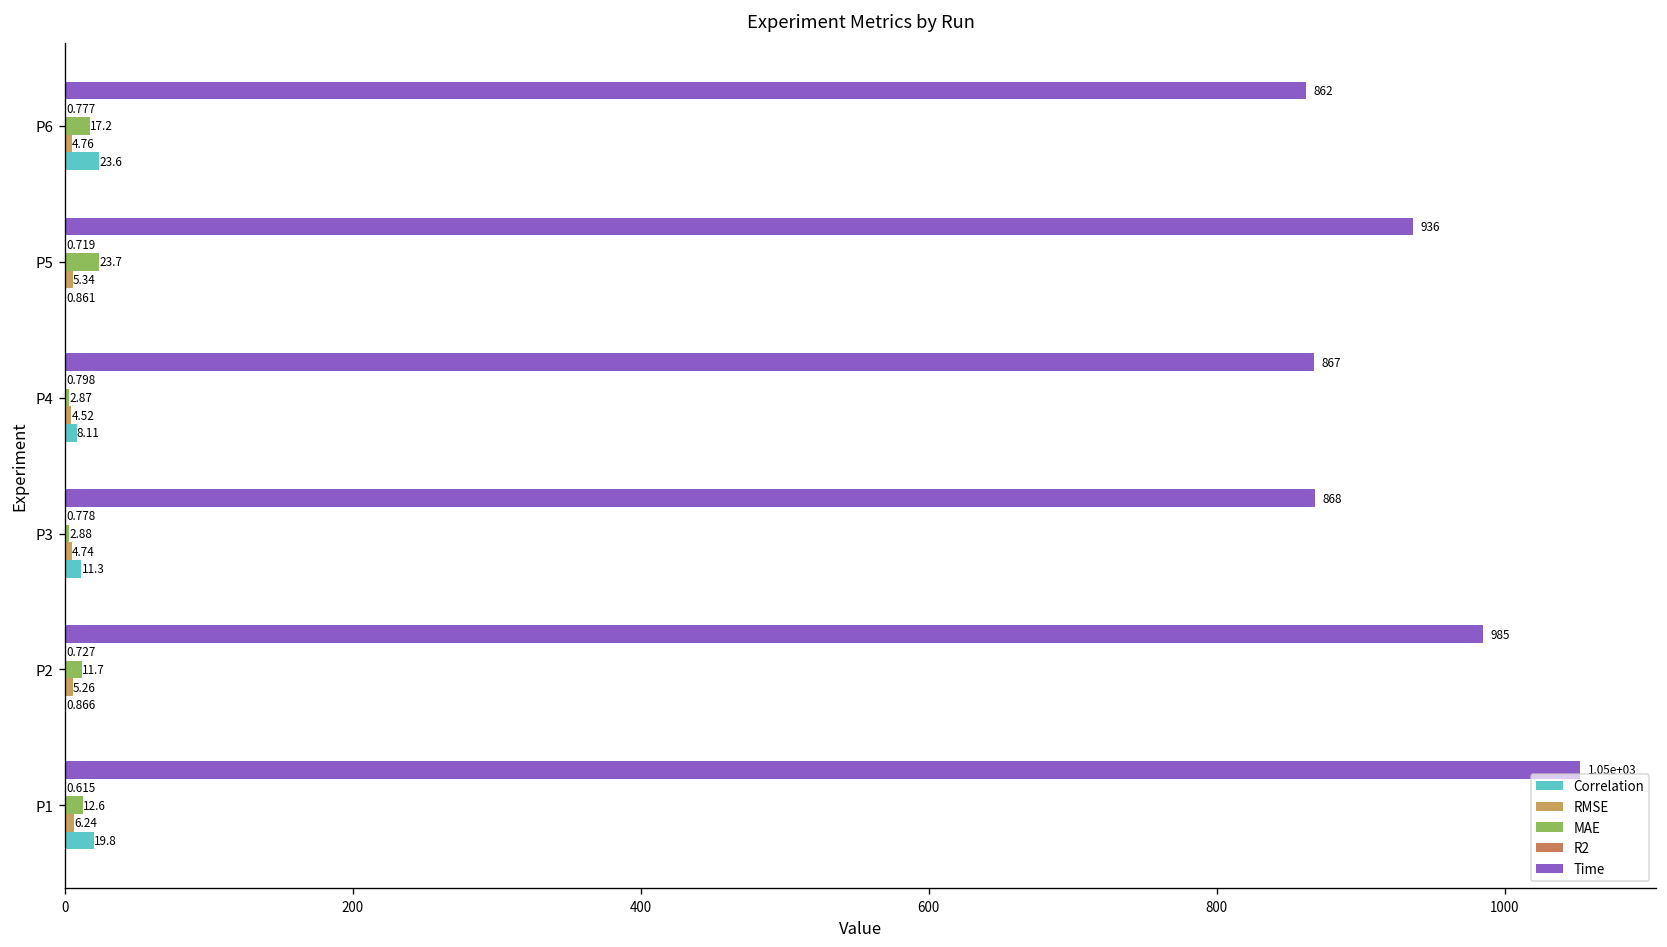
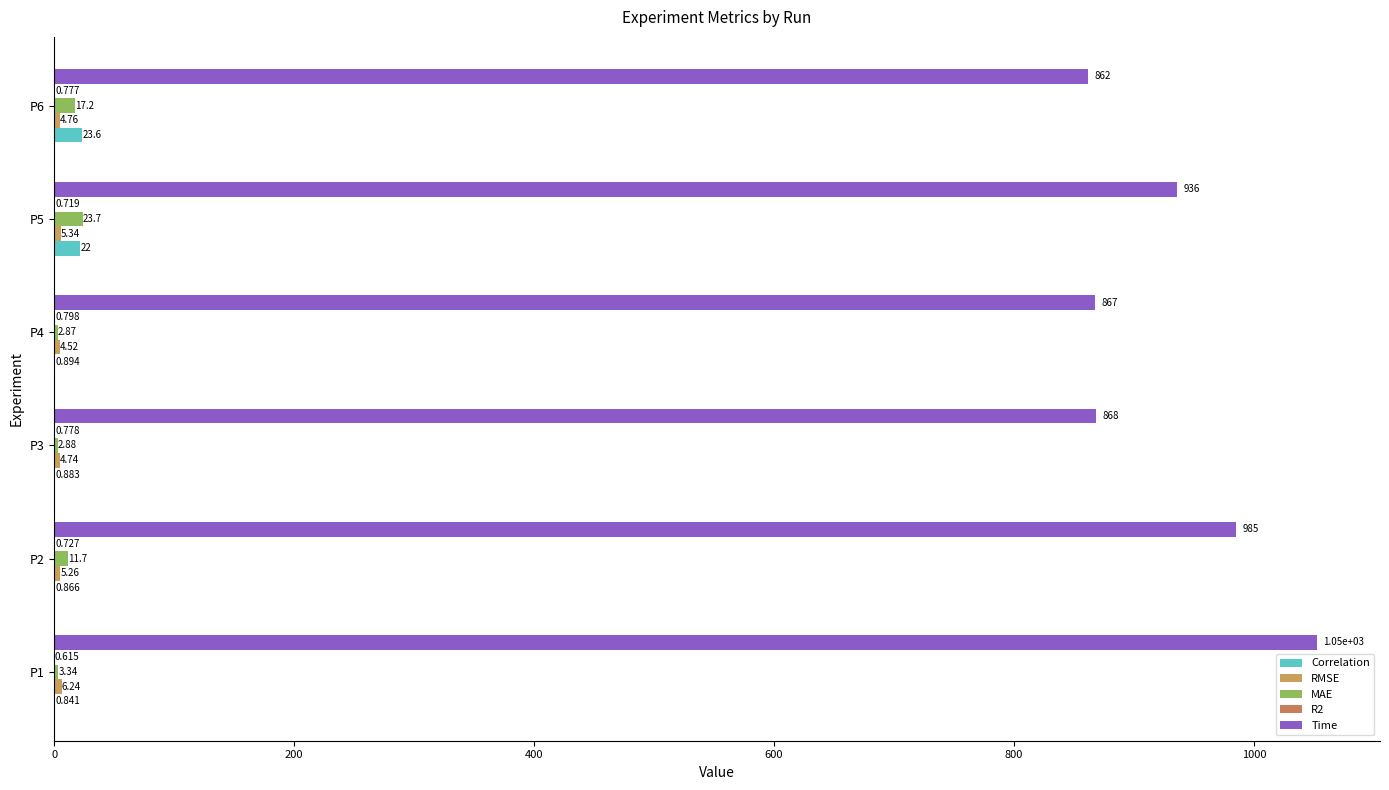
Correlation, P5: 0.861 -> 22
Correlation, P4: 8.11 -> 0.894
Correlation, P3: 11.3 -> 0.883
MAE, P1: 12.6 -> 3.34
Correlation, P1: 19.8 -> 0.841
